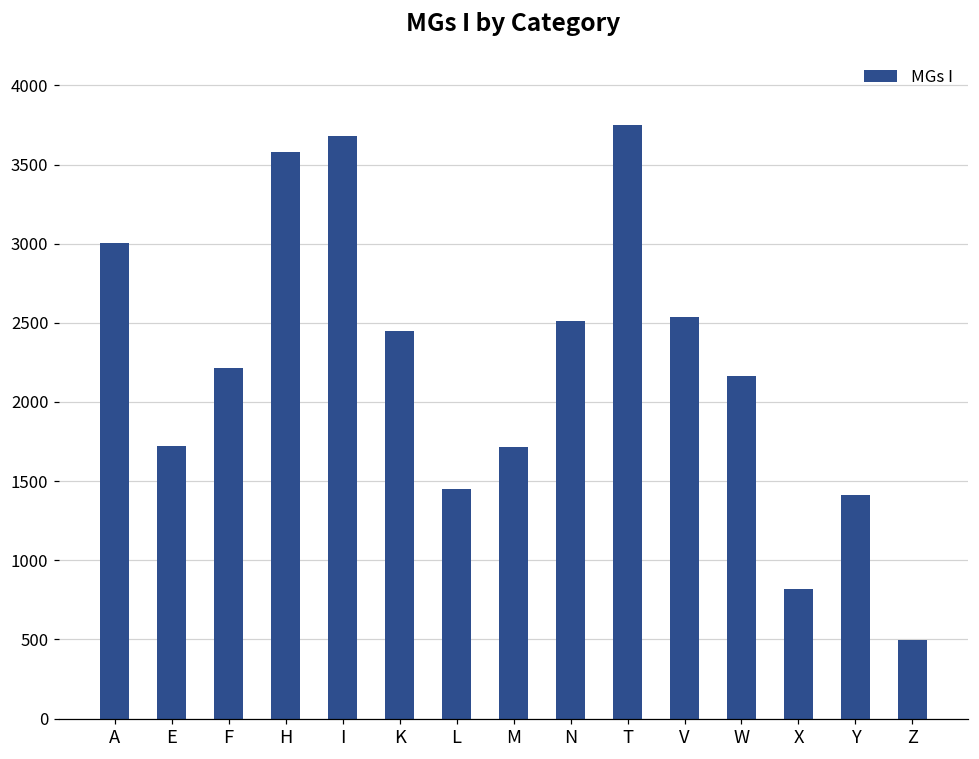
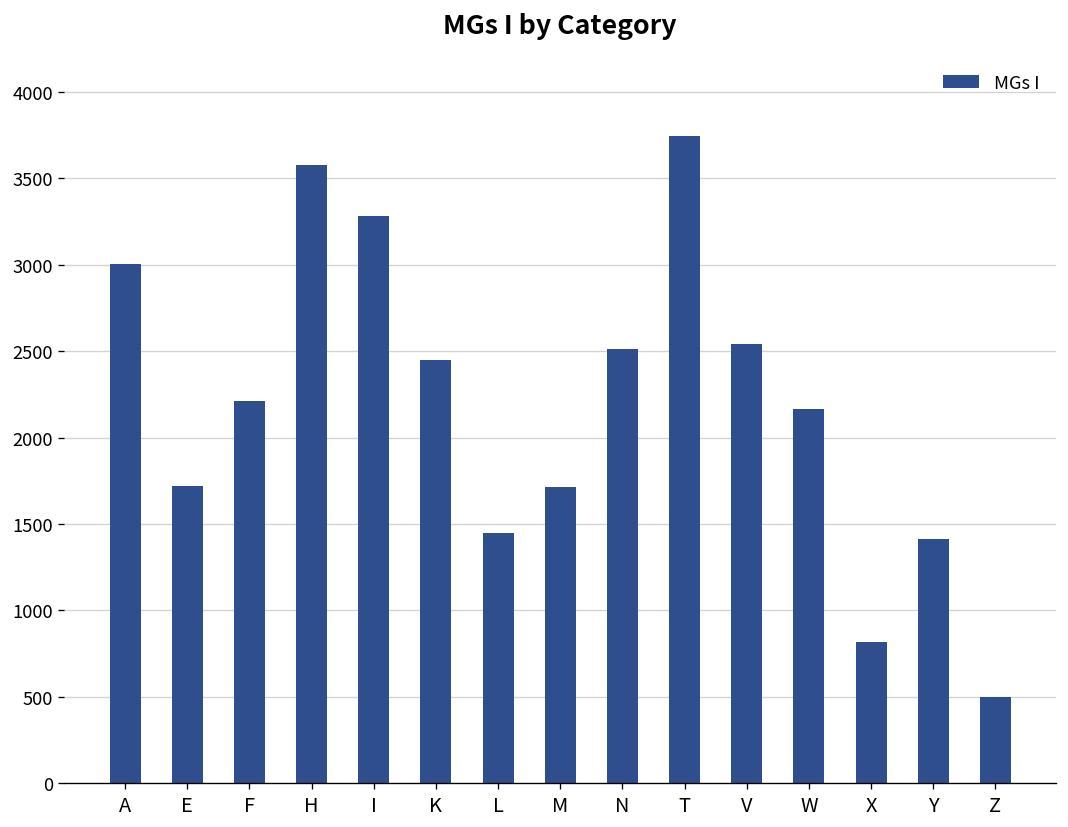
I: 3680 -> 3280
